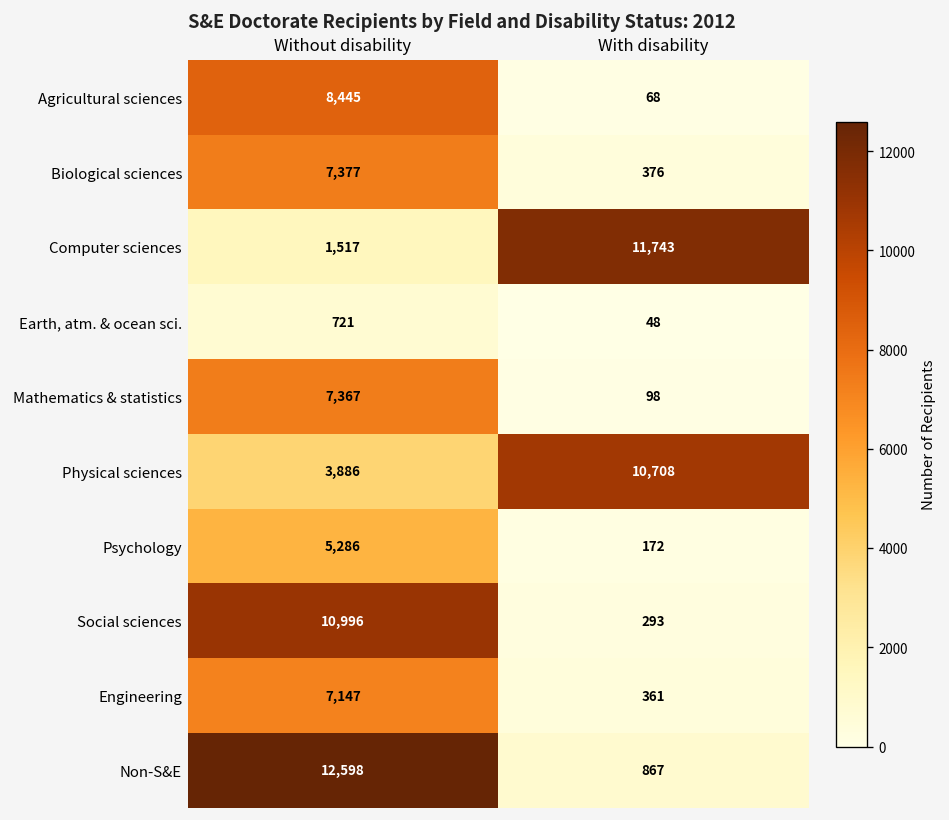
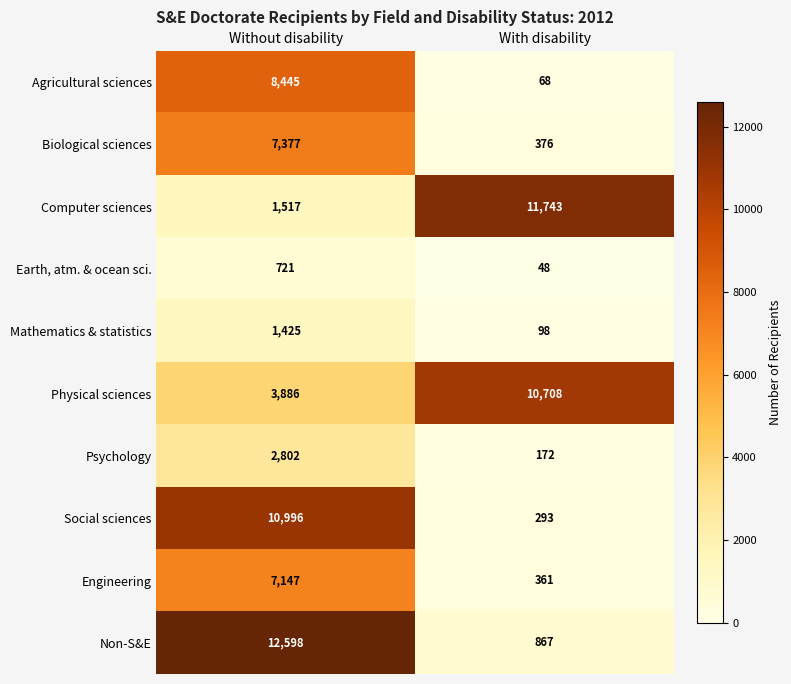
Mathematics & statistics, Without disability: 7,367 -> 1,425
Psychology, Without disability: 5,286 -> 2,802
